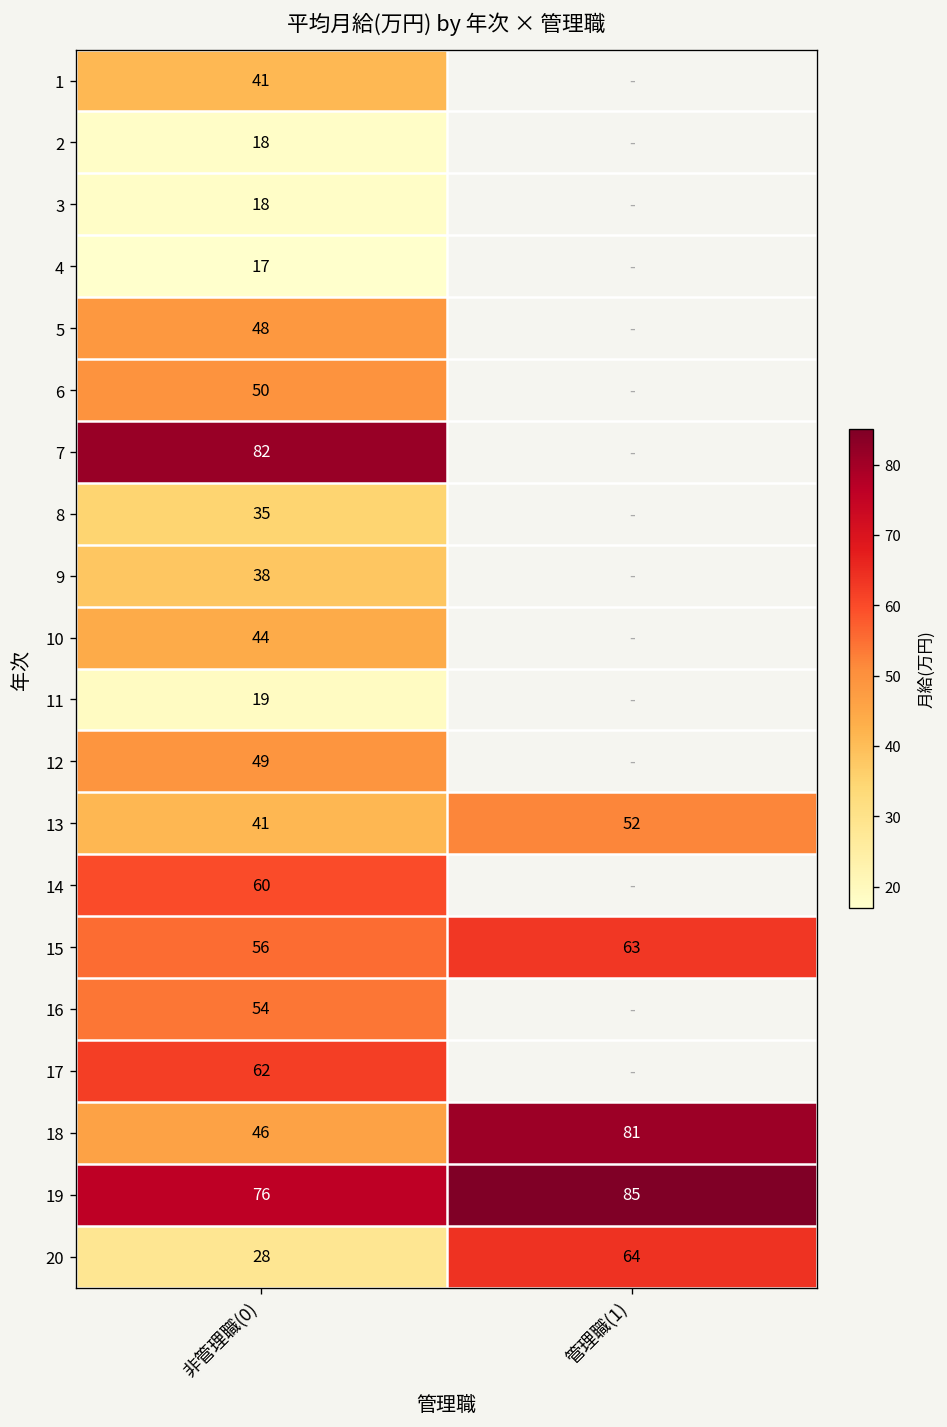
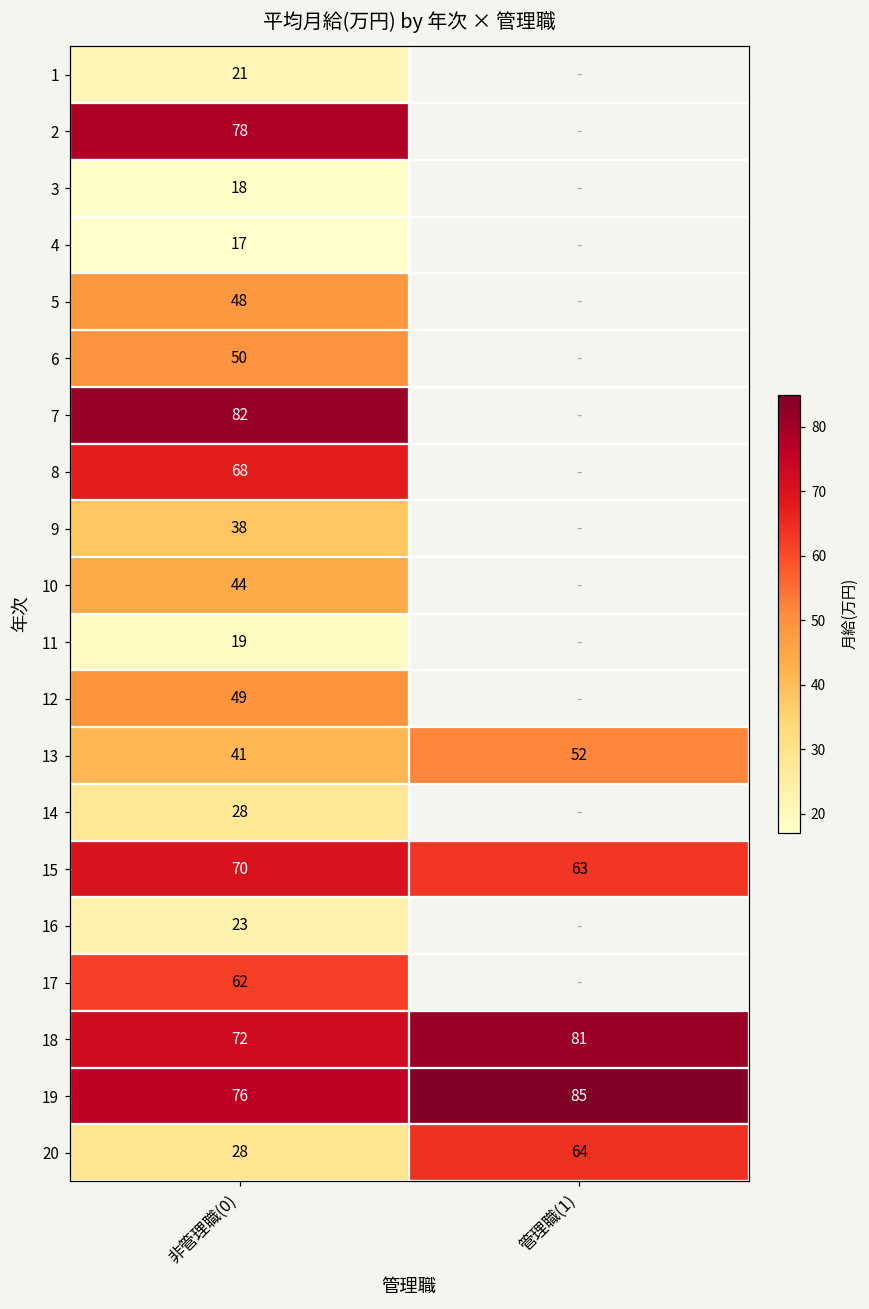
1, 非管理職(0): 41 -> 21
2, 非管理職(0): 18 -> 78
8, 非管理職(0): 35 -> 68
14, 非管理職(0): 60 -> 28
15, 非管理職(0): 56 -> 70
16, 非管理職(0): 54 -> 23
18, 非管理職(0): 46 -> 72
